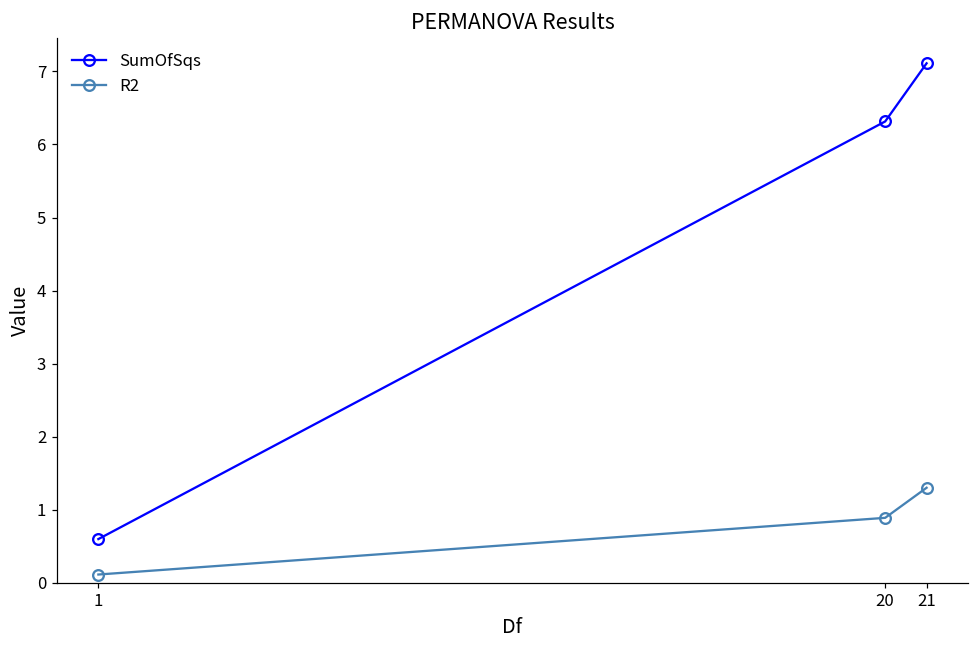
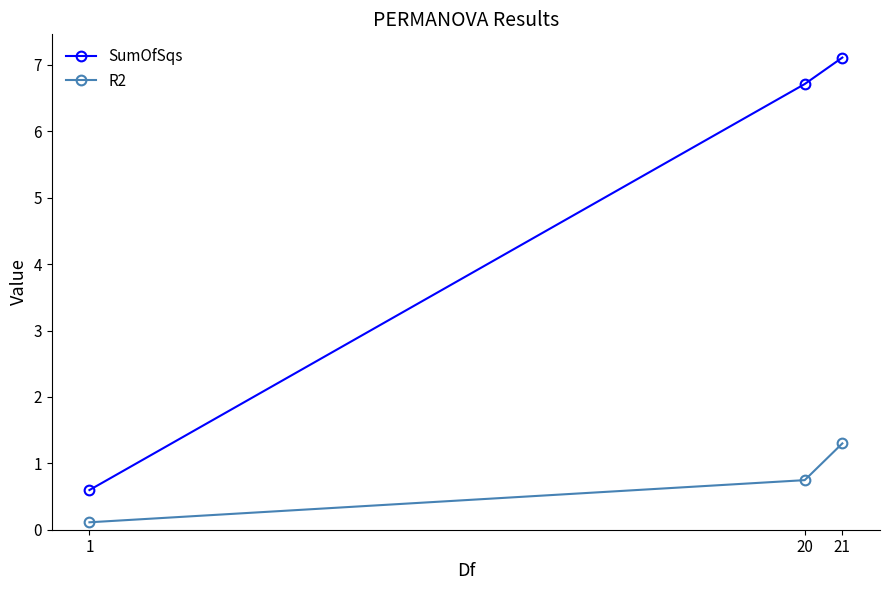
SumOfSqs, 20: 6.3 -> 6.7
R2, 20: 0.9 -> 0.7
